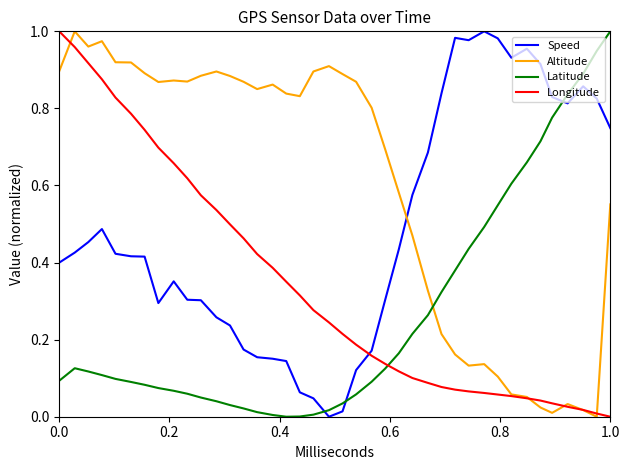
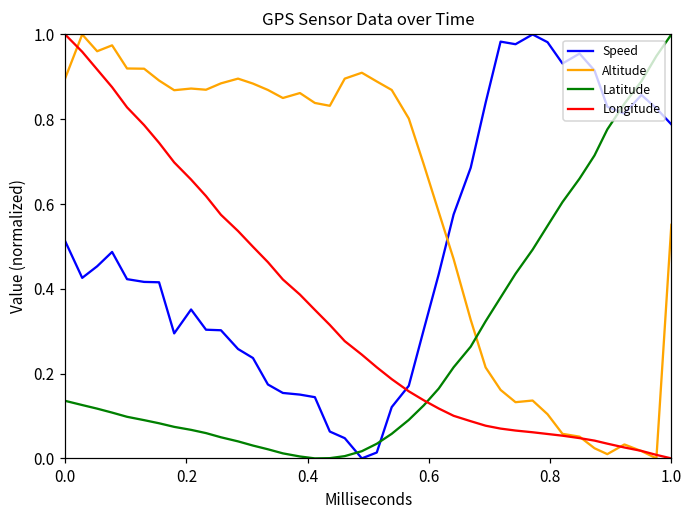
Speed, 0.0: 0.40 -> 0.51
Latitude, 0.0: 0.09 -> 0.14
Speed, 1.0: 0.75 -> 0.79
